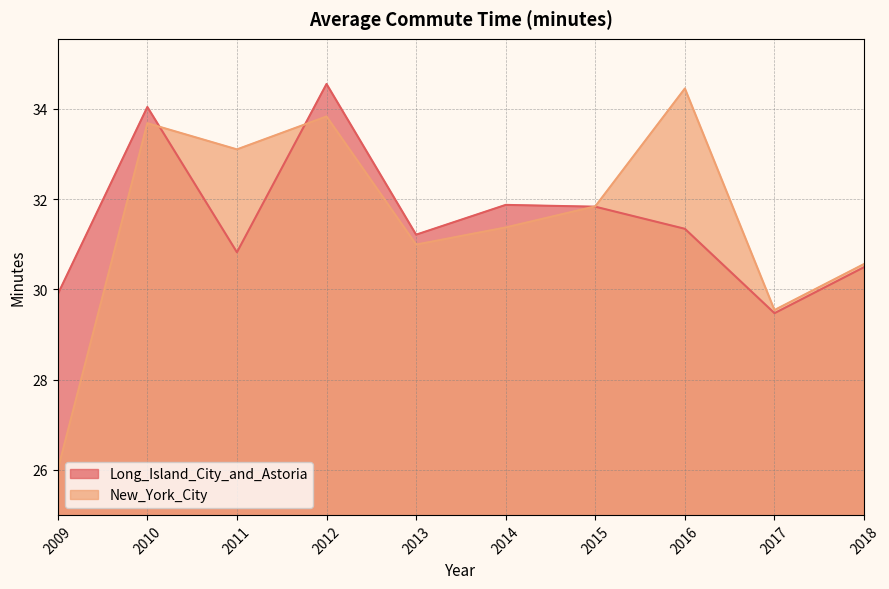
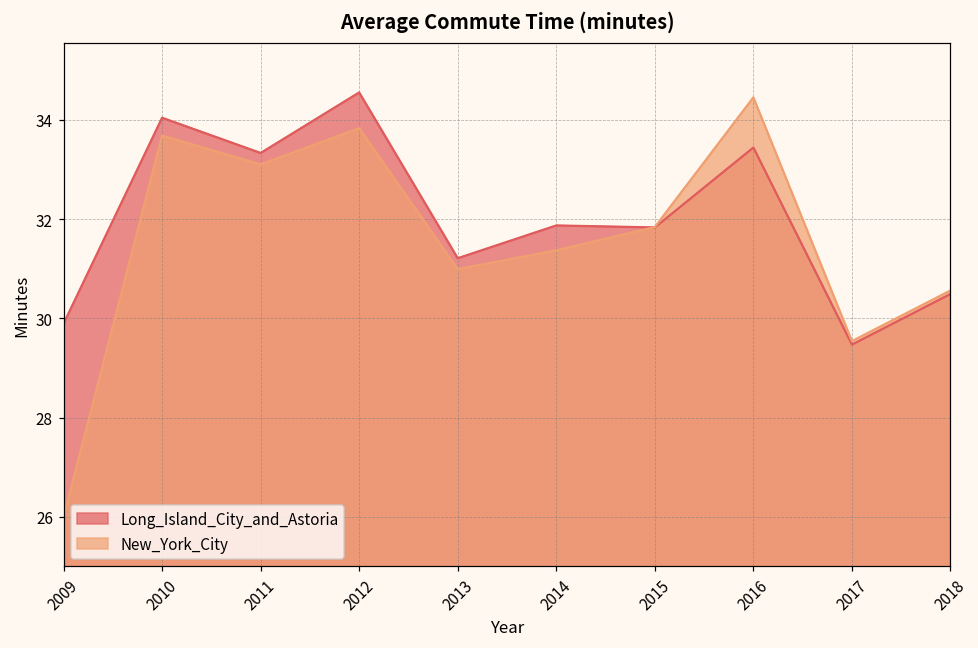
Long_Island_City_and_Astoria, 2011: 30.8 -> 33.3
Long_Island_City_and_Astoria, 2016: 31.3 -> 33.4
